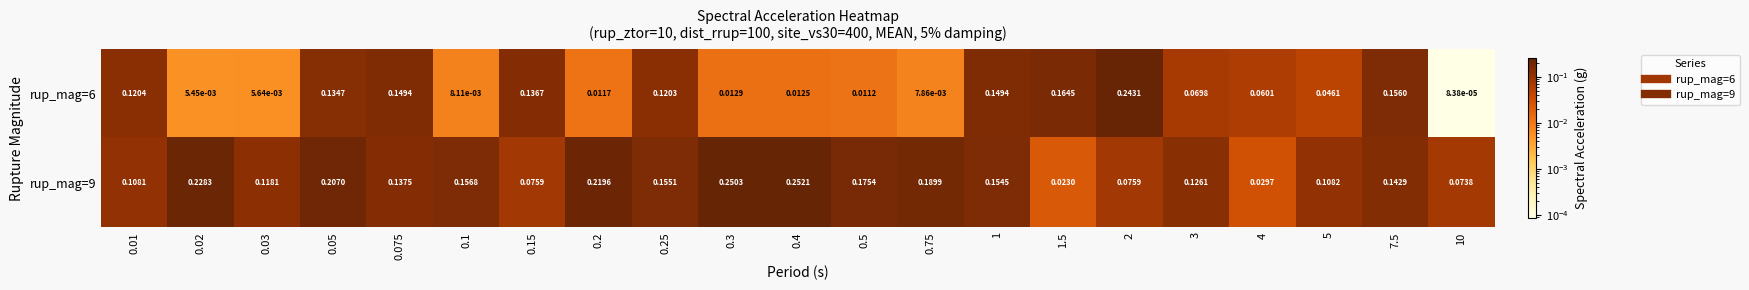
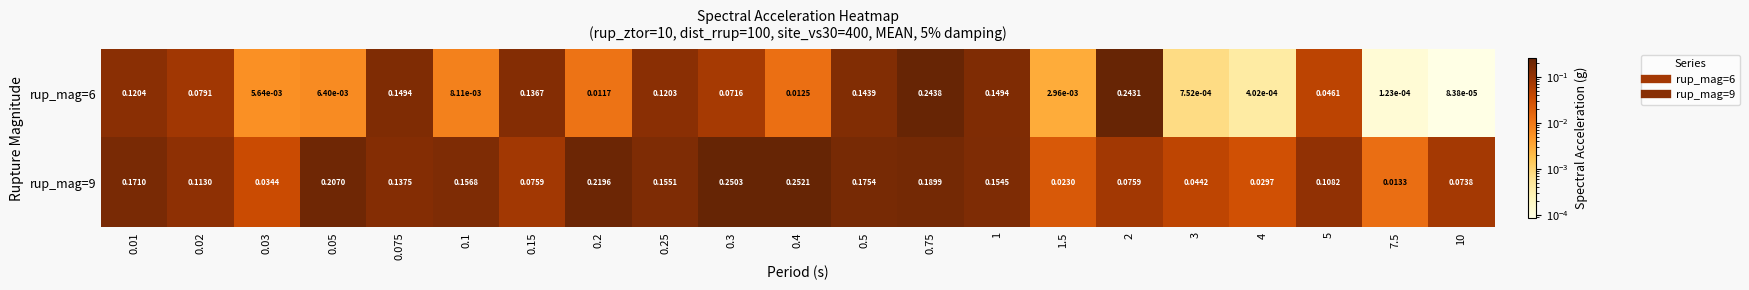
rup_mag=6, 0.02: 5.45e-03 -> 0.0791
rup_mag=6, 0.05: 0.1347 -> 6.40e-03
rup_mag=6, 0.3: 0.0129 -> 0.0716
rup_mag=6, 0.5: 0.0112 -> 0.1439
rup_mag=6, 0.75: 7.86e-03 -> 0.2438
rup_mag=6, 1.5: 0.1645 -> 2.96e-03
rup_mag=6, 3: 0.0698 -> 7.52e-04
rup_mag=6, 4: 0.0601 -> 4.02e-04
rup_mag=6, 7.5: 0.1560 -> 1.23e-04
rup_mag=9, 0.01: 0.1081 -> 0.1710
rup_mag=9, 0.02: 0.2283 -> 0.1130
rup_mag=9, 0.03: 0.1181 -> 0.0344
rup_mag=9, 3: 0.1261 -> 0.0442
rup_mag=9, 7.5: 0.1429 -> 0.0133
